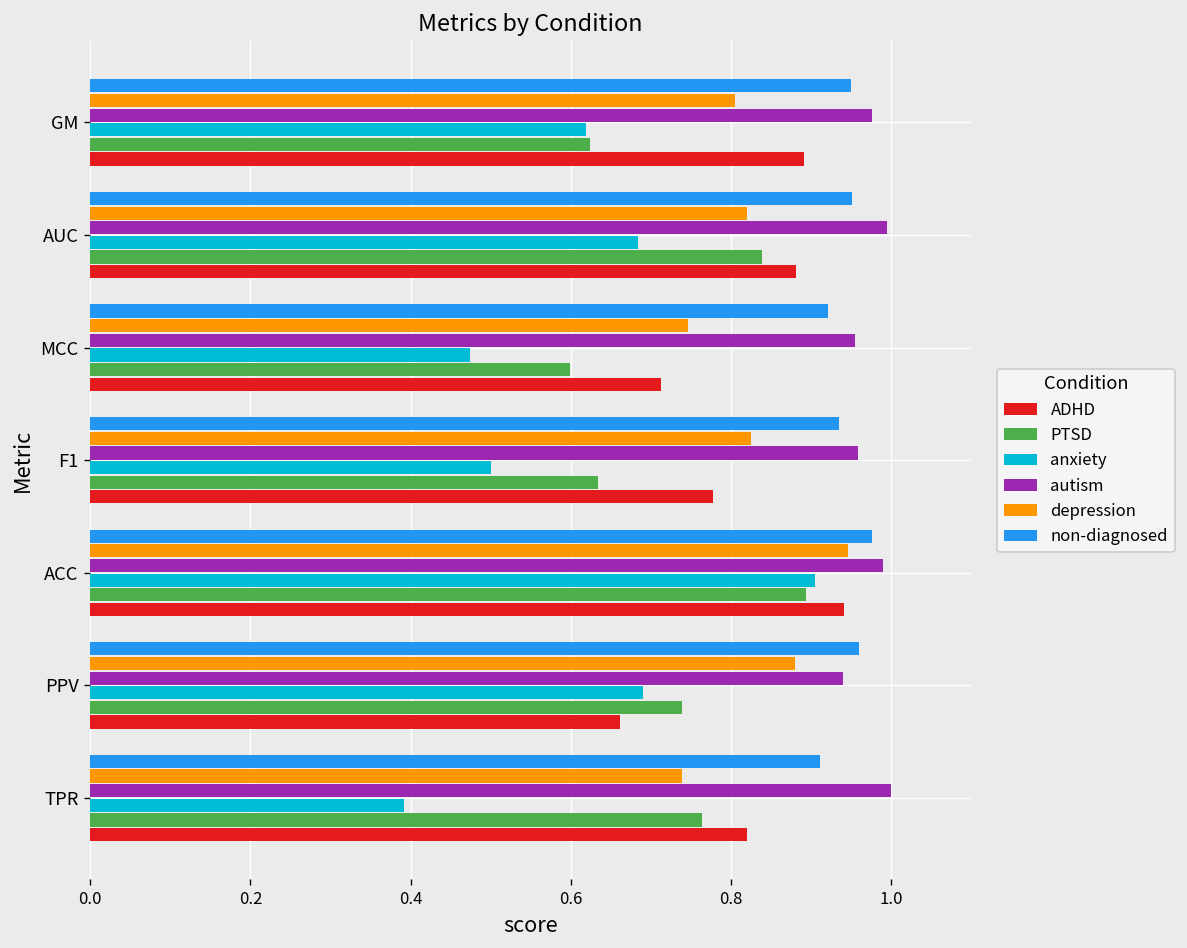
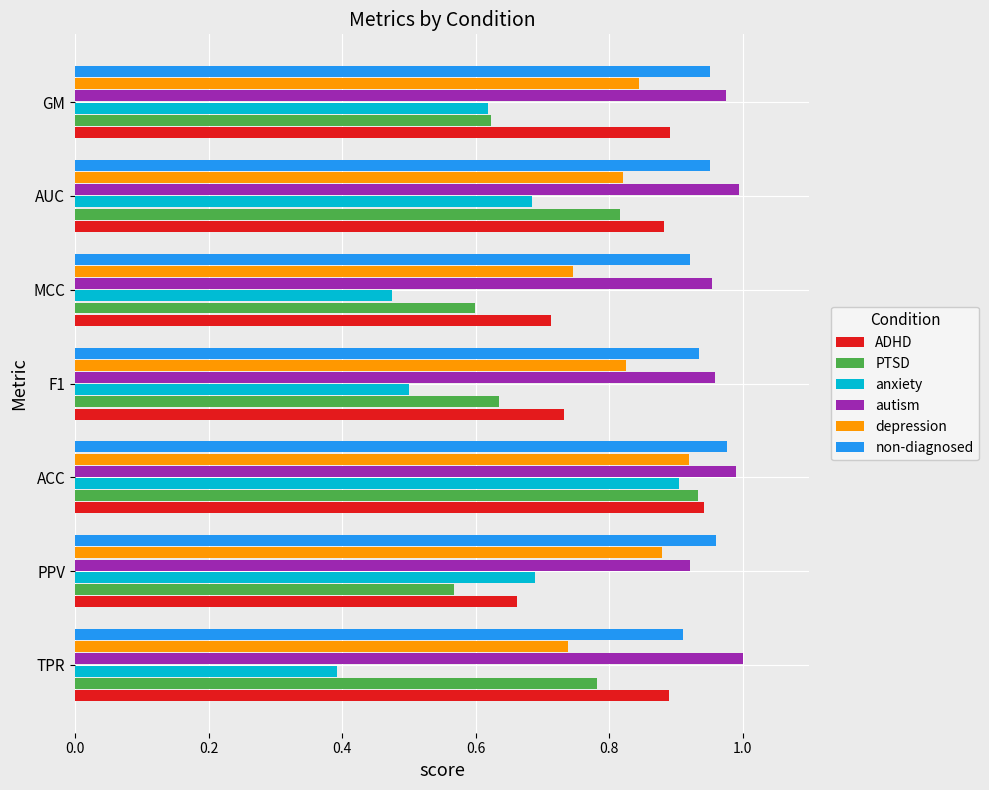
depression, GM: 0.80 -> 0.85
PTSD, AUC: 0.84 -> 0.82
ADHD, F1: 0.78 -> 0.73
depression, ACC: 0.95 -> 0.92
PTSD, ACC: 0.89 -> 0.93
autism, PPV: 0.94 -> 0.92
PTSD, PPV: 0.74 -> 0.57
PTSD, TPR: 0.76 -> 0.78
ADHD, TPR: 0.82 -> 0.89
